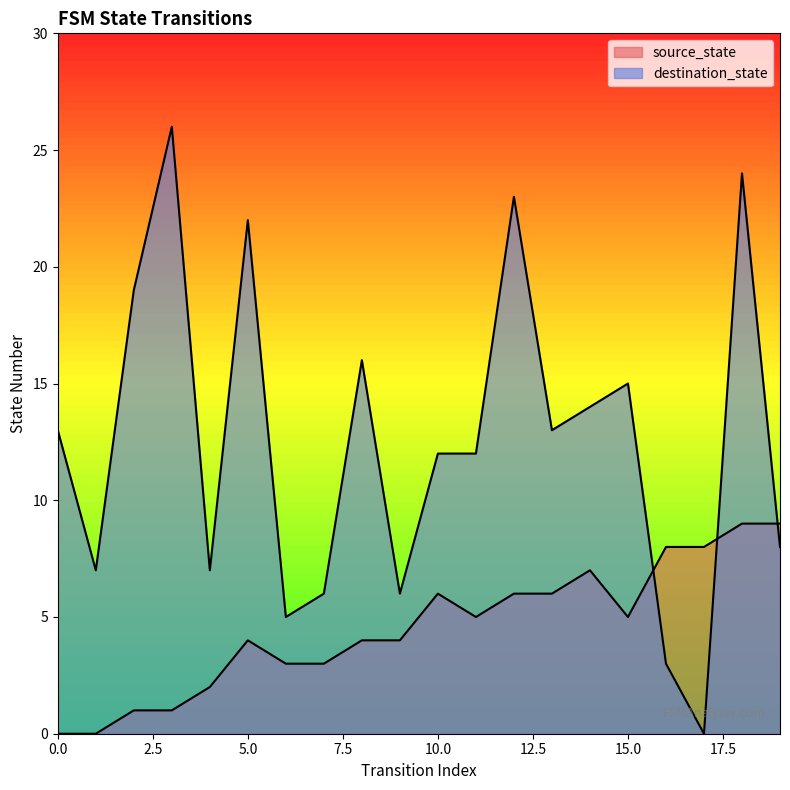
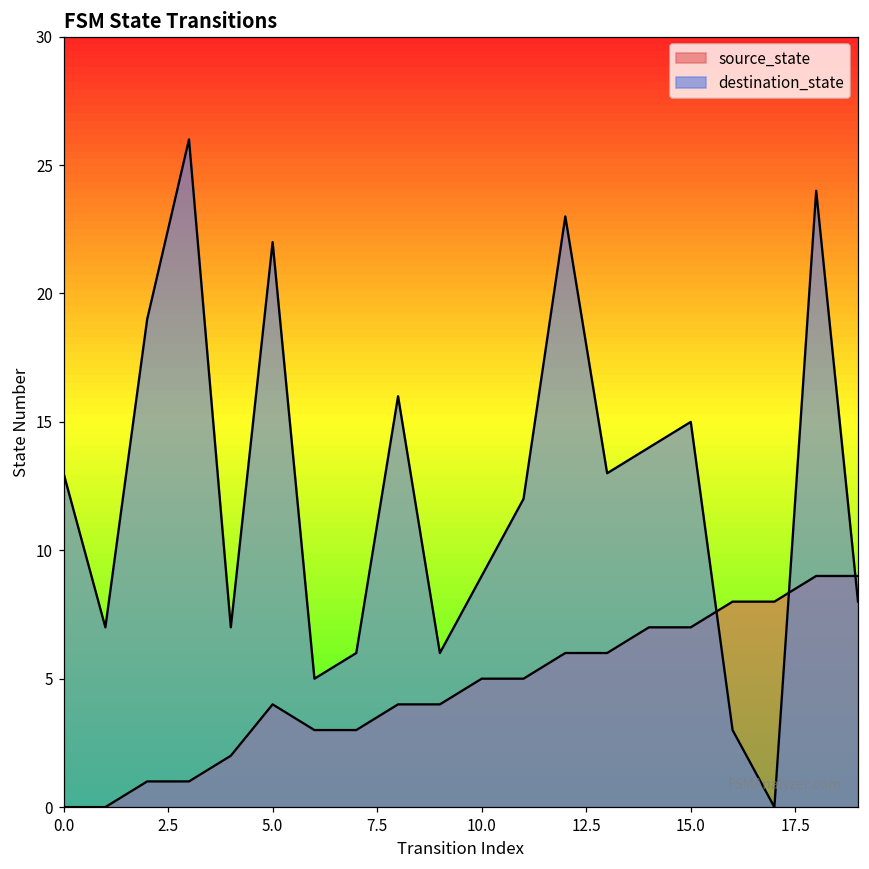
source_state, 10.0: 6 -> 5
destination_state, 10.0: 12 -> 9
source_state, 15.0: 5 -> 7
